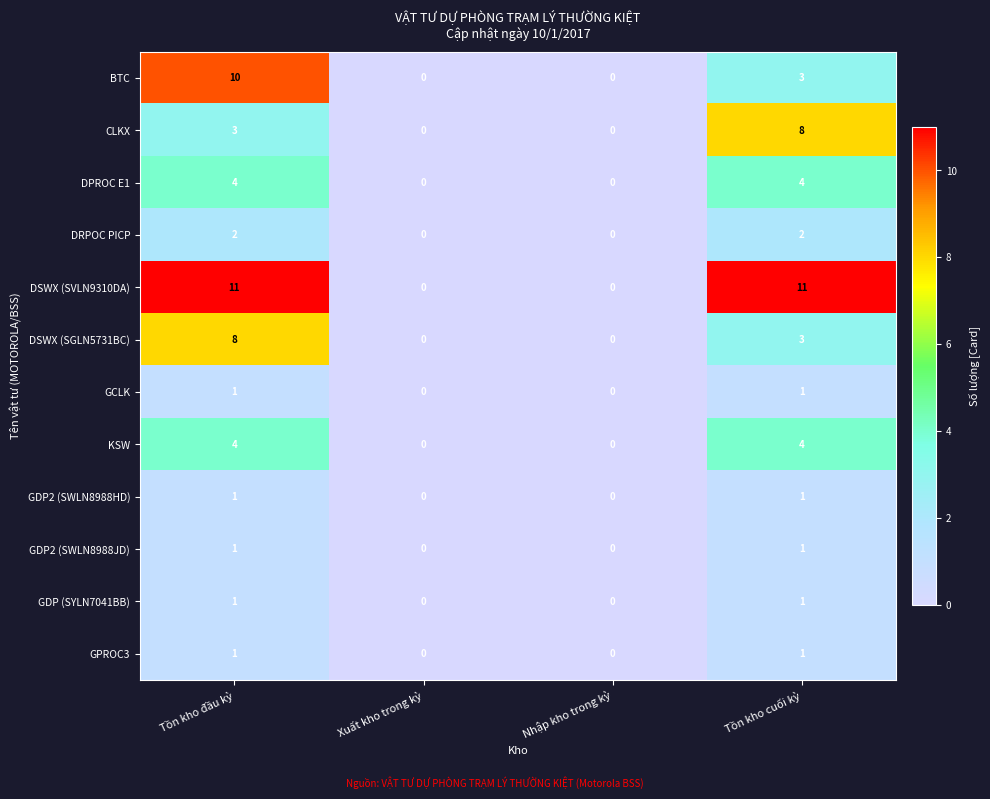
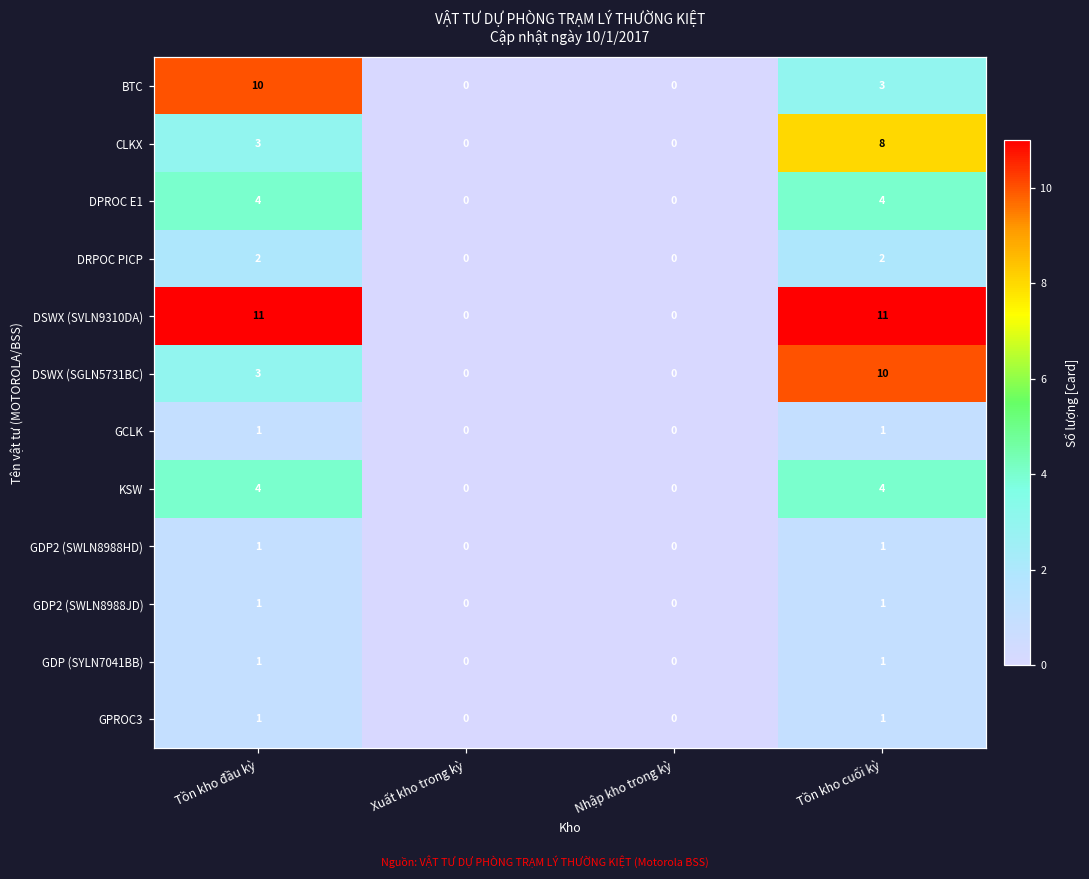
DSWX (SGLN5731BC), Tồn kho đầu kỳ: 8 -> 3
DSWX (SGLN5731BC), Tồn kho cuối kỳ: 3 -> 10
